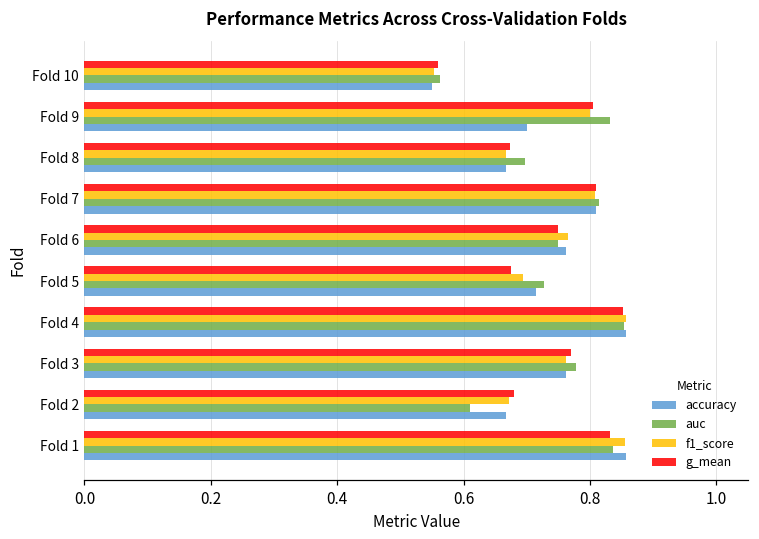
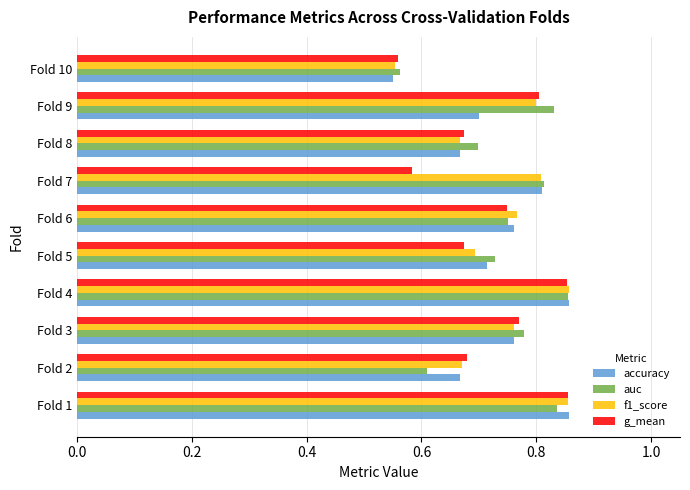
g_mean, Fold 7: 0.81 -> 0.58
g_mean, Fold 1: 0.83 -> 0.85
